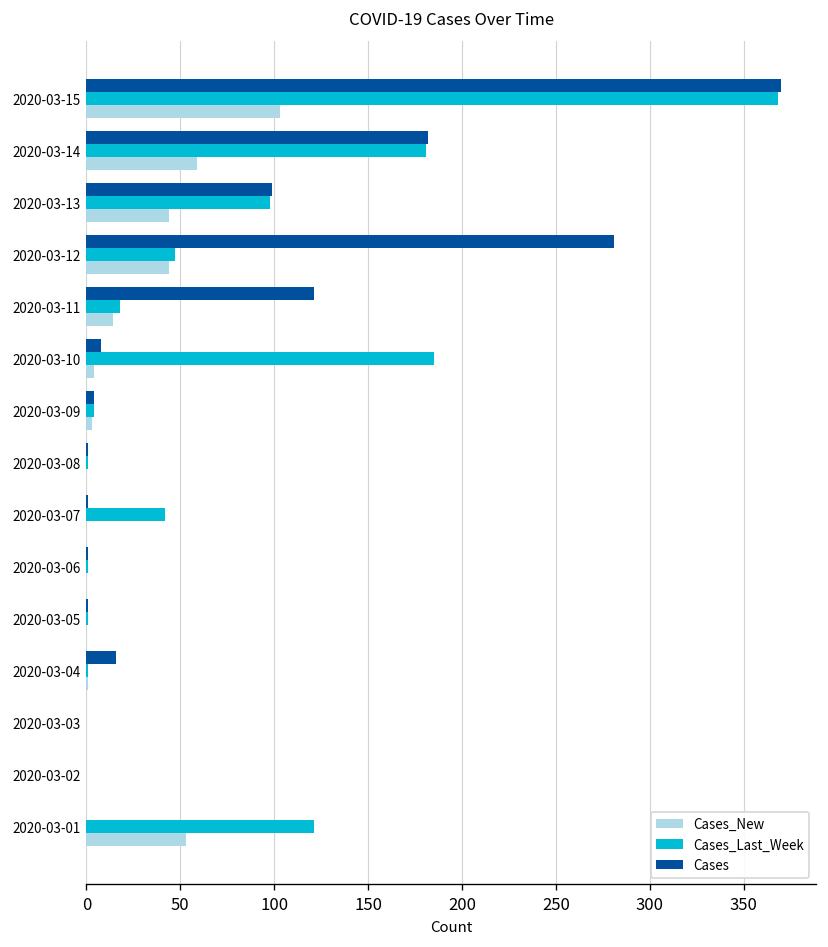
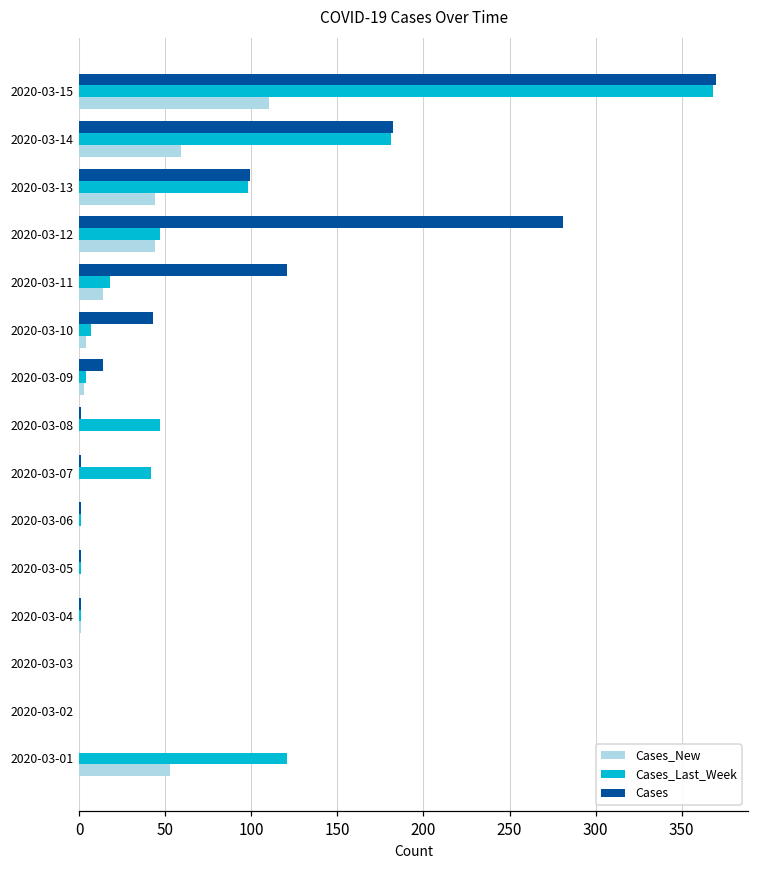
Cases_New, 2020-03-15: 103 -> 110
Cases, 2020-03-10: 8 -> 43
Cases_Last_Week, 2020-03-10: 185 -> 7
Cases, 2020-03-09: 4 -> 14
Cases_Last_Week, 2020-03-08: 1 -> 47
Cases, 2020-03-04: 16 -> 1
